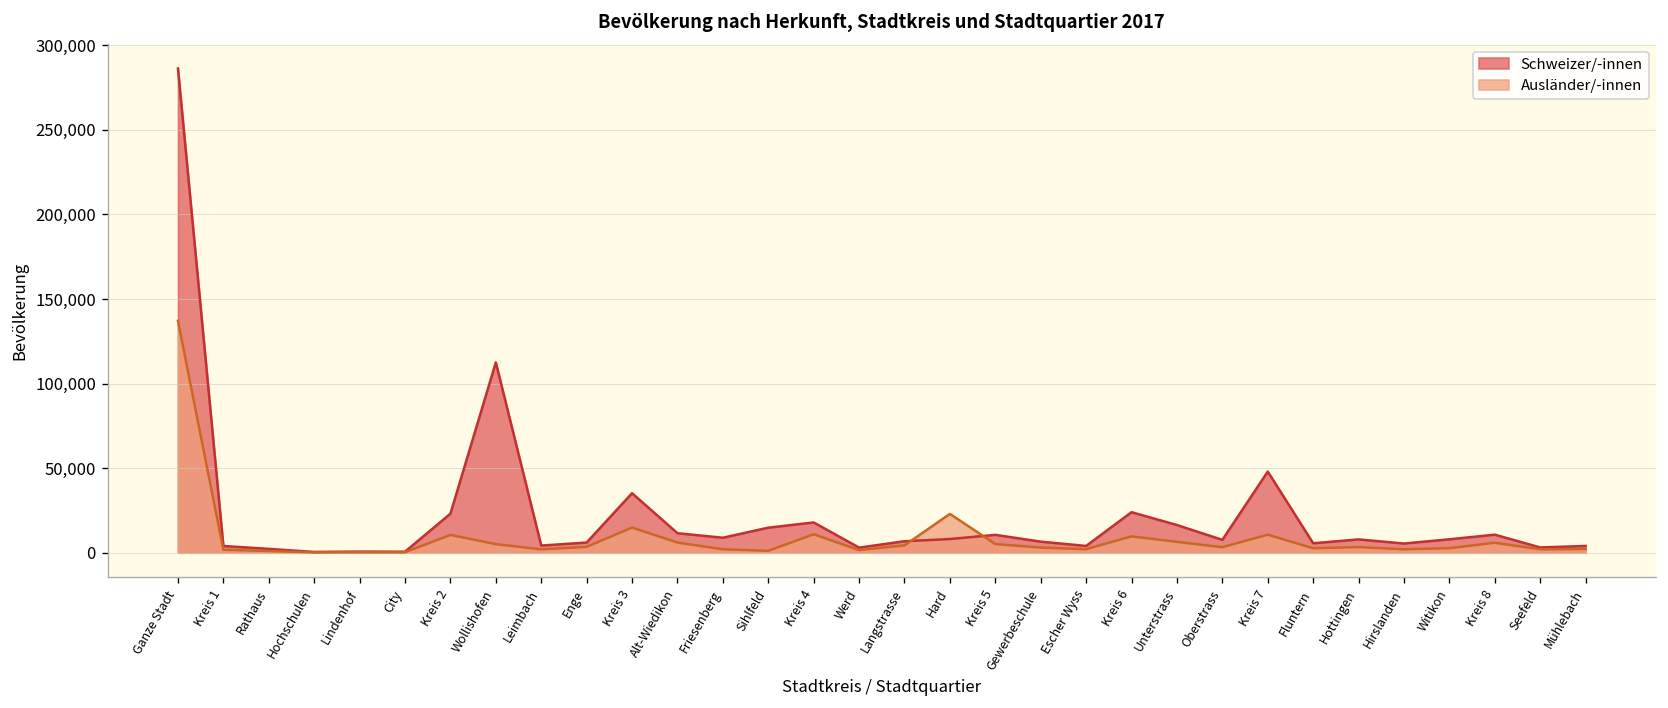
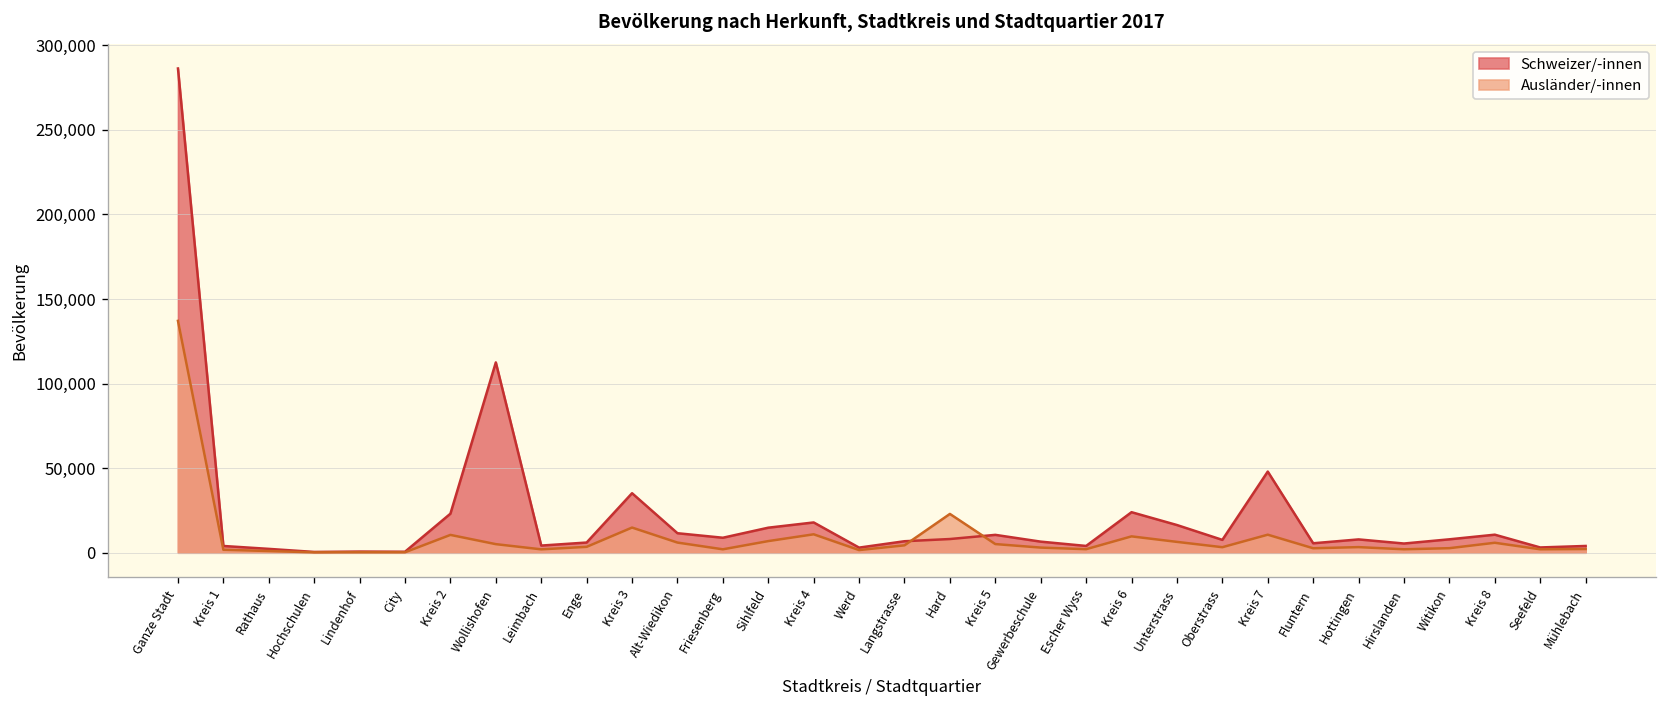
Ausländer/-innen, Sihlfeld: 1,000 -> 7,000
